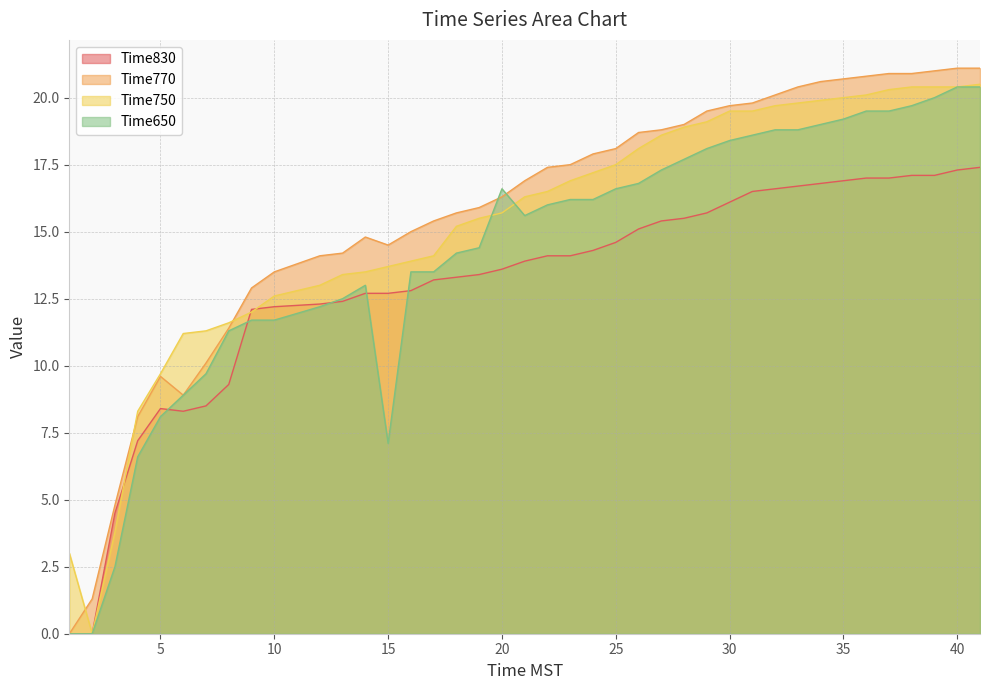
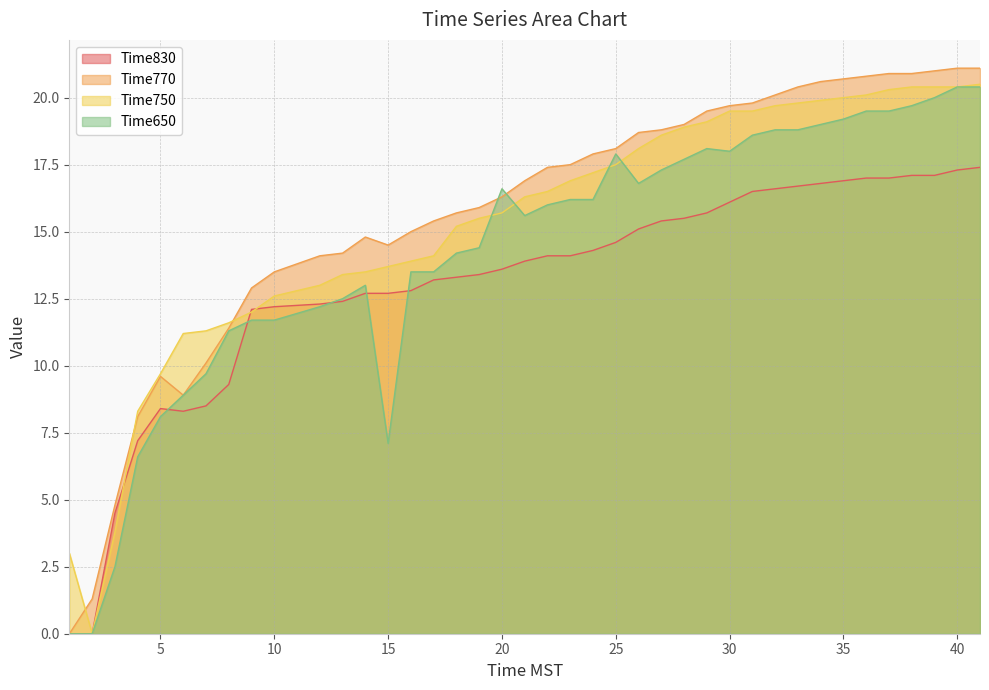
Time650, 25: 16.6 -> 17.9
Time650, 30: 18.4 -> 18.0
